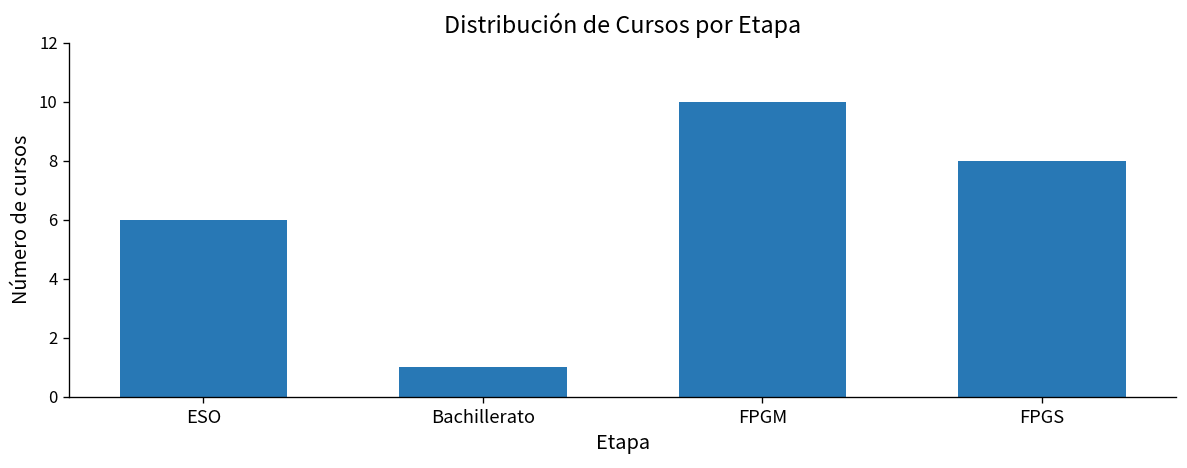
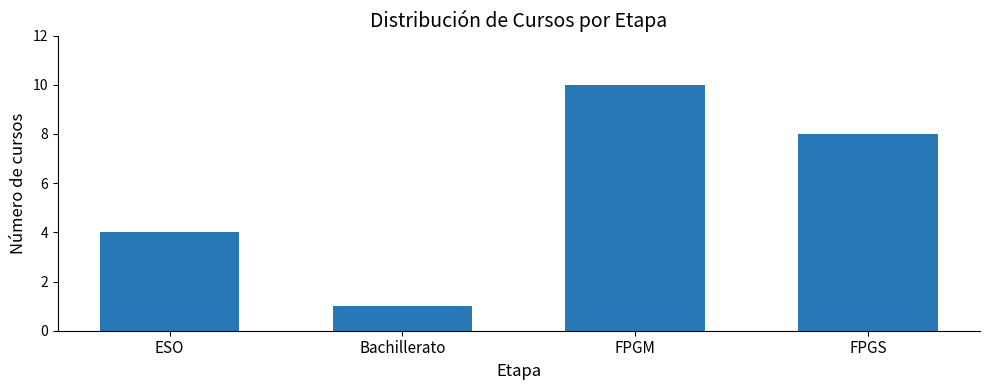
ESO: 6 -> 4
